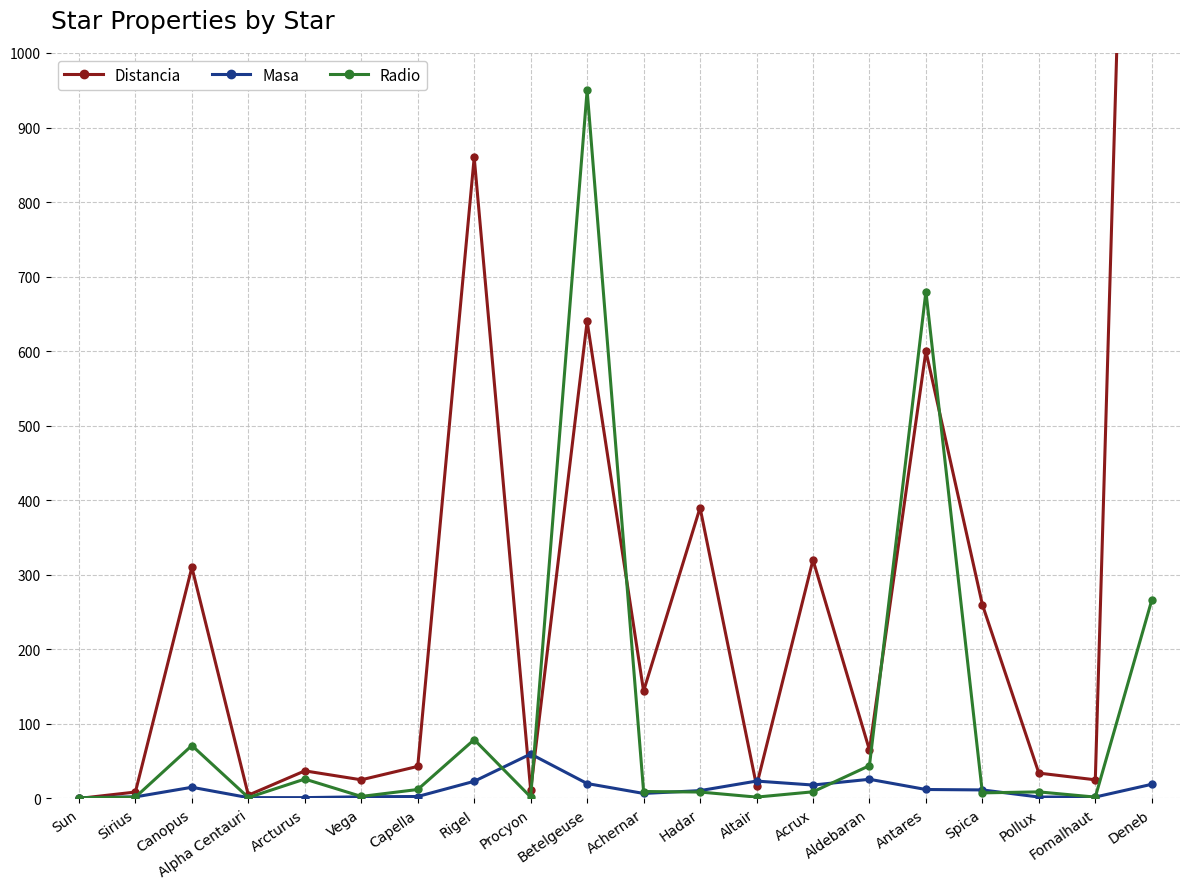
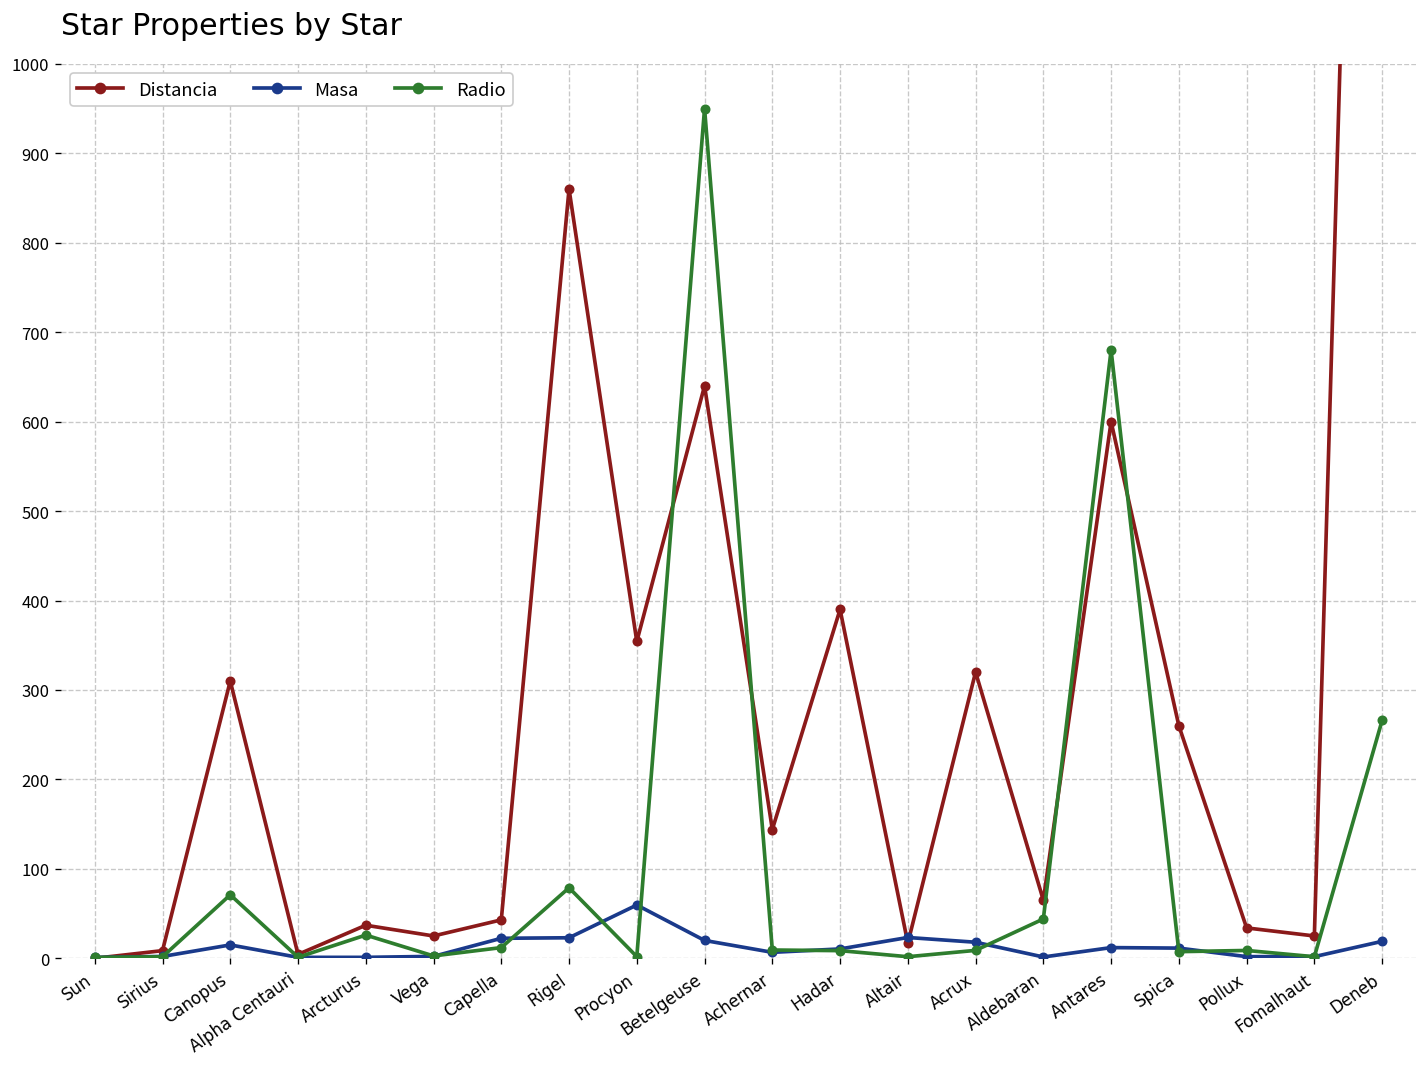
Masa, Capella: 0 -> 20
Distancia, Procyon: 10 -> 350
Masa, Aldebaran: 30 -> 0
